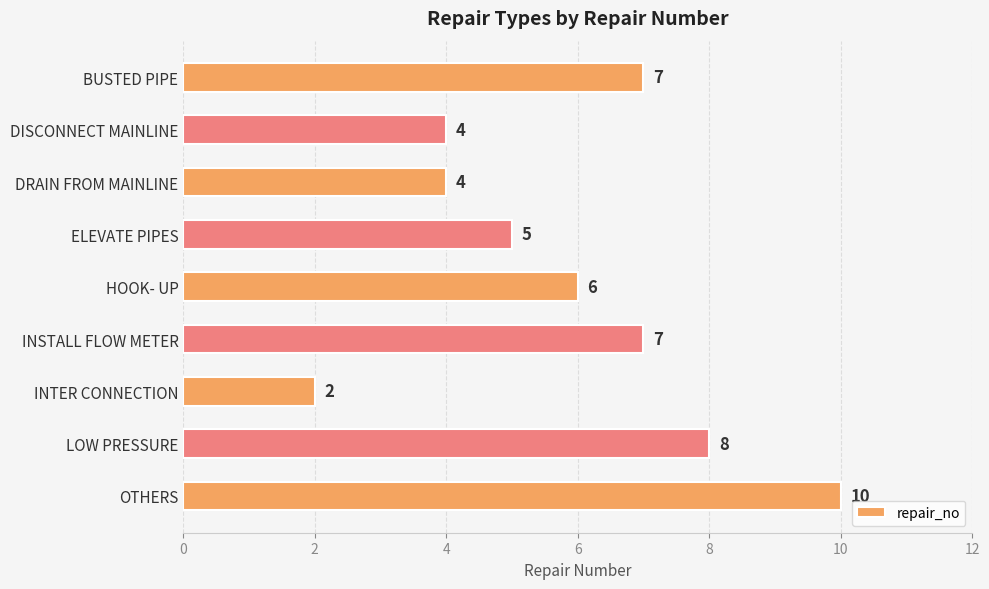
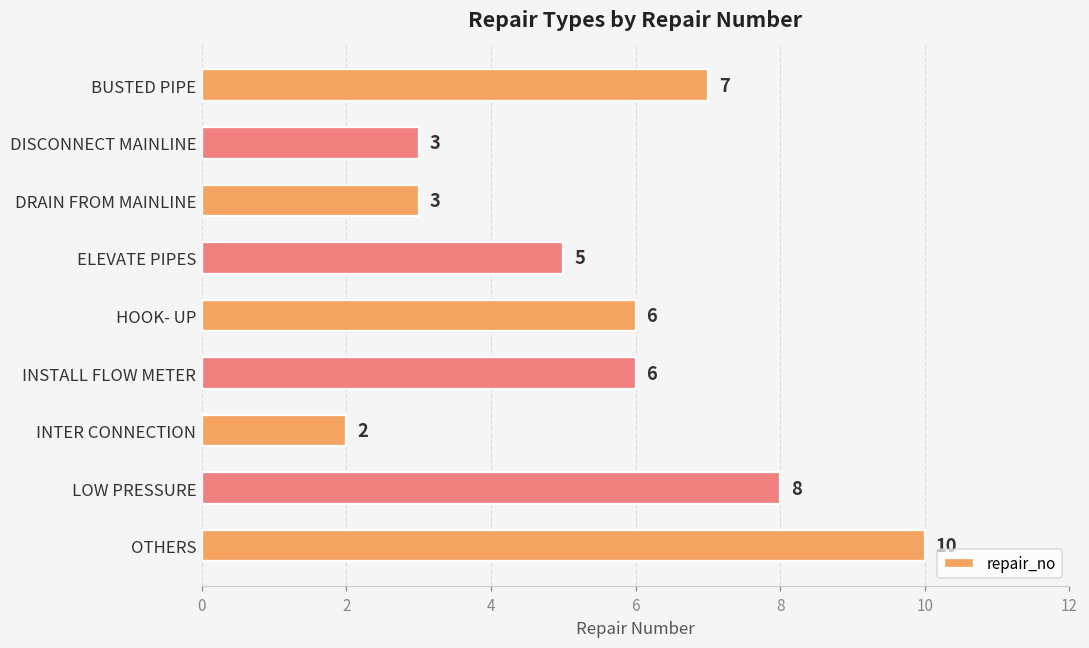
DISCONNECT MAINLINE: 4 -> 3
DRAIN FROM MAINLINE: 4 -> 3
INSTALL FLOW METER: 7 -> 6
